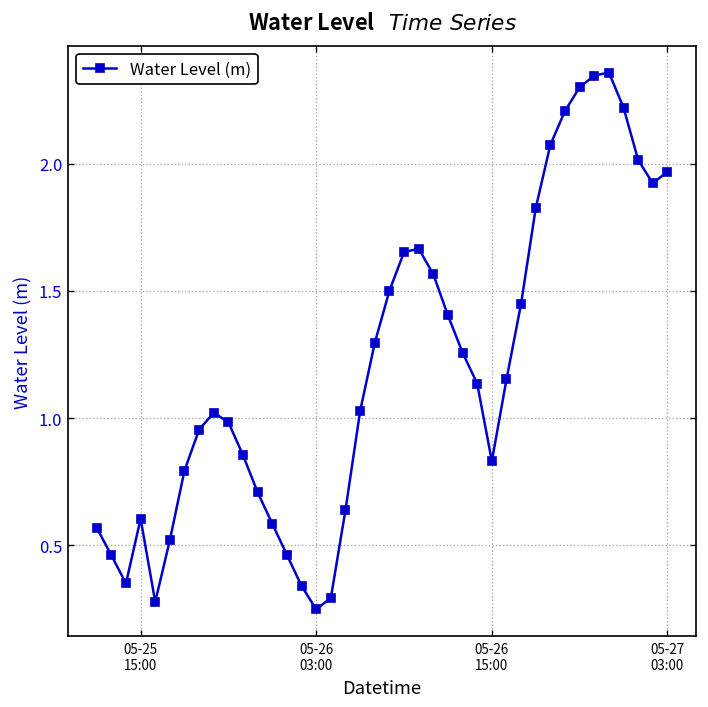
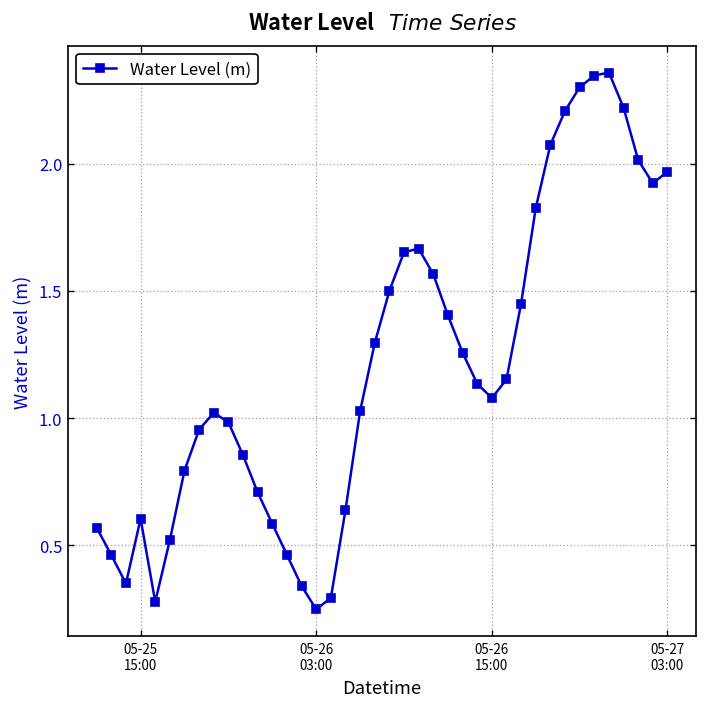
05-26 15:00: 0.83 -> 1.08
